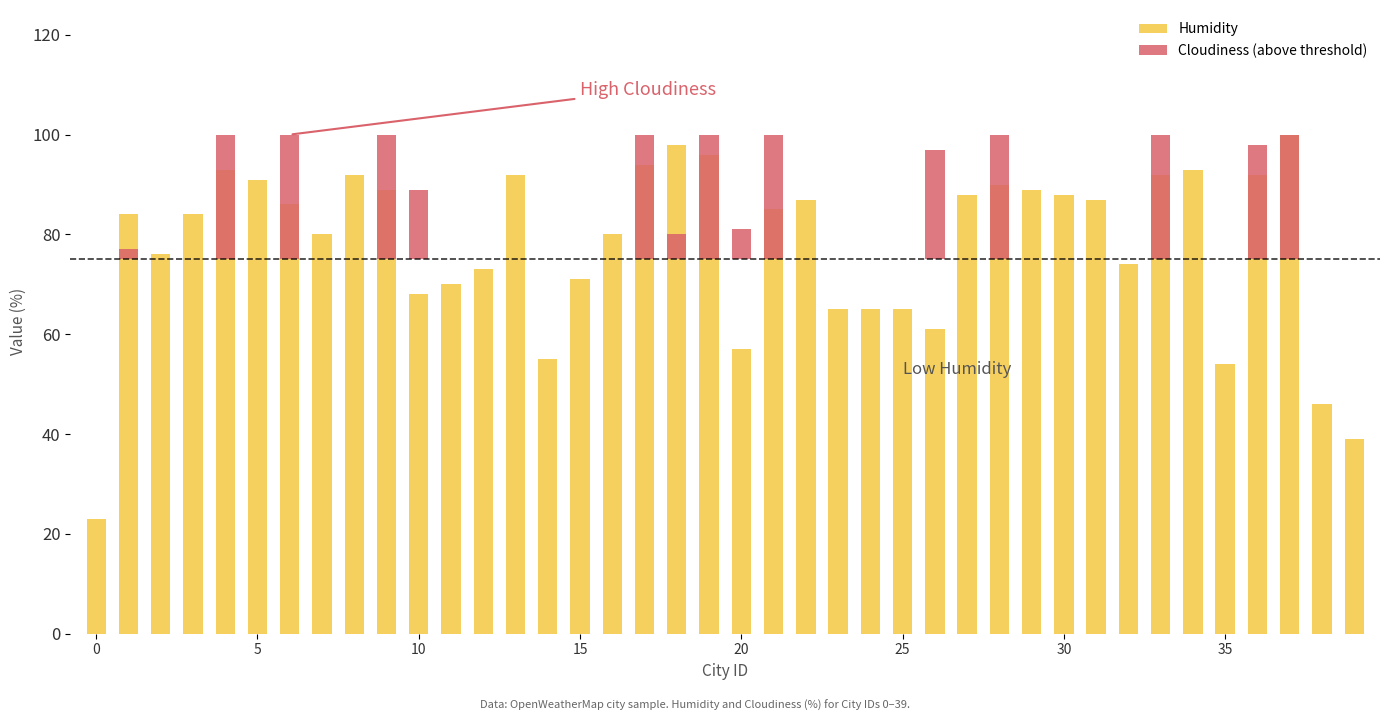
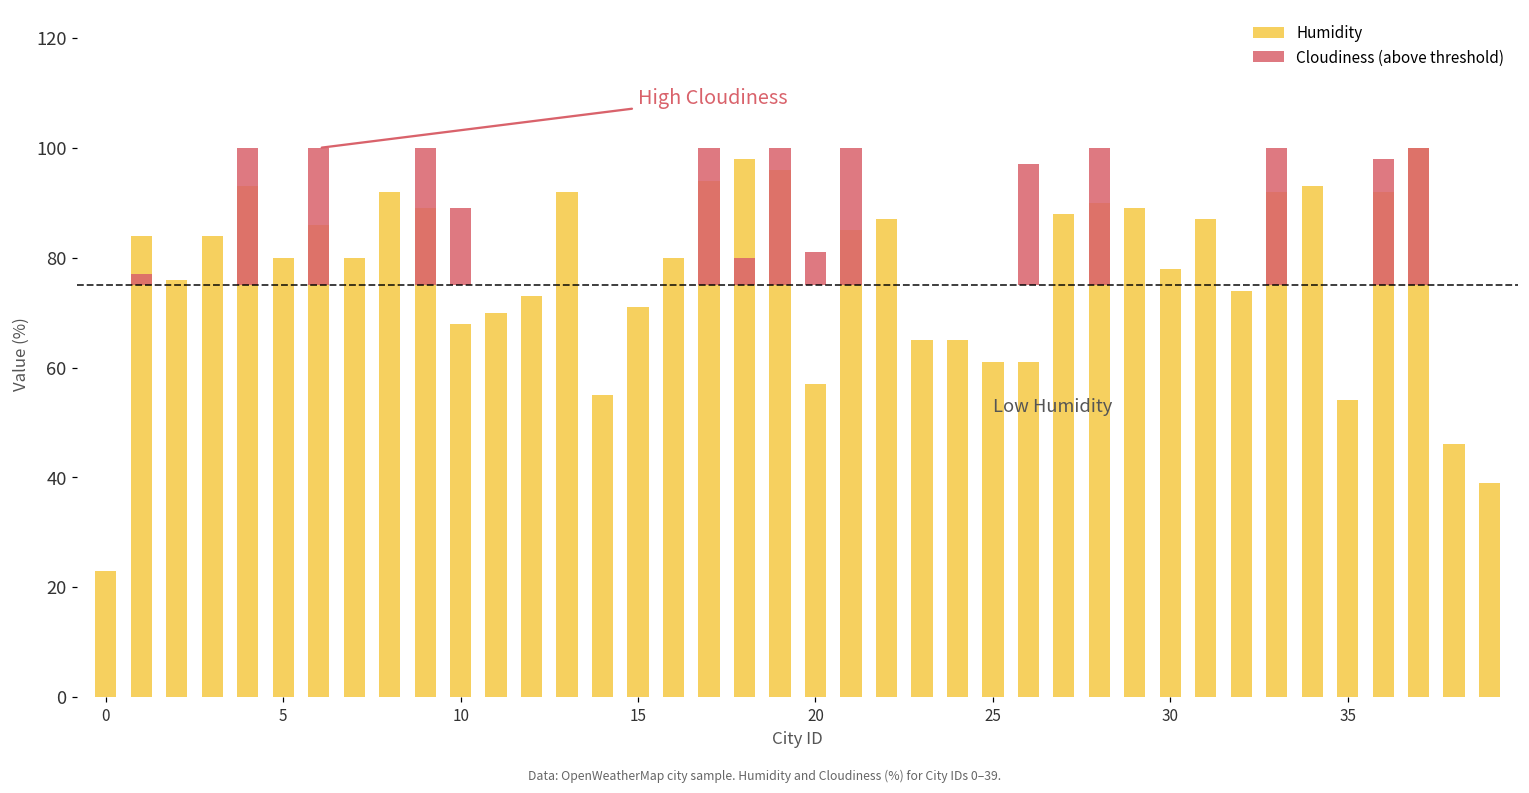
Humidity, 5: 91 -> 80
Humidity, 25: 65 -> 61
Humidity, 30: 88 -> 78
